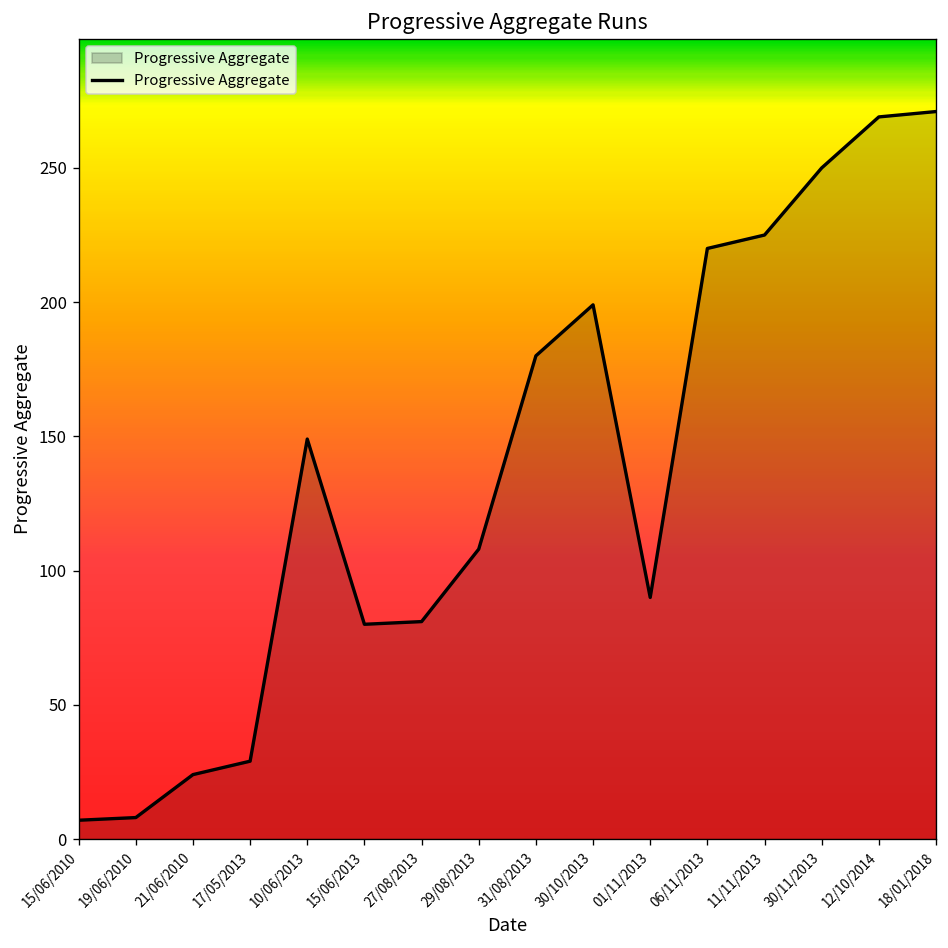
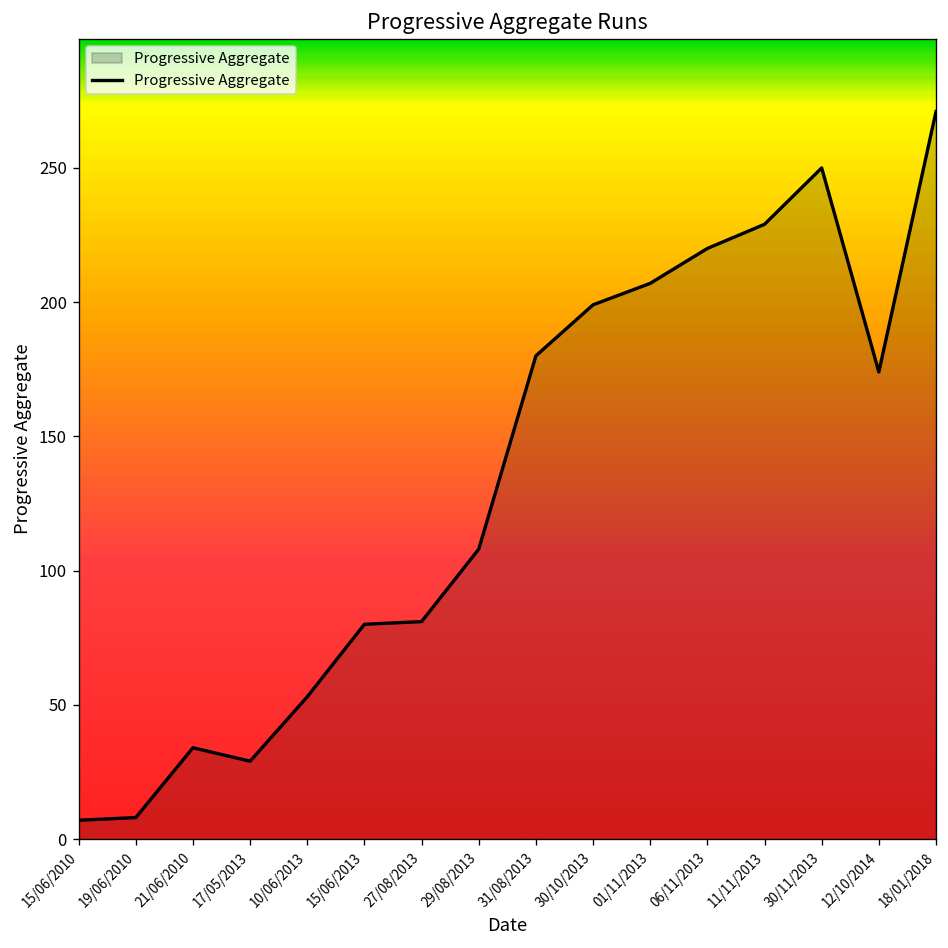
21/06/2010: 24 -> 34
10/06/2013: 149 -> 53
01/11/2013: 90 -> 207
11/11/2013: 225 -> 229
12/10/2014: 269 -> 174
